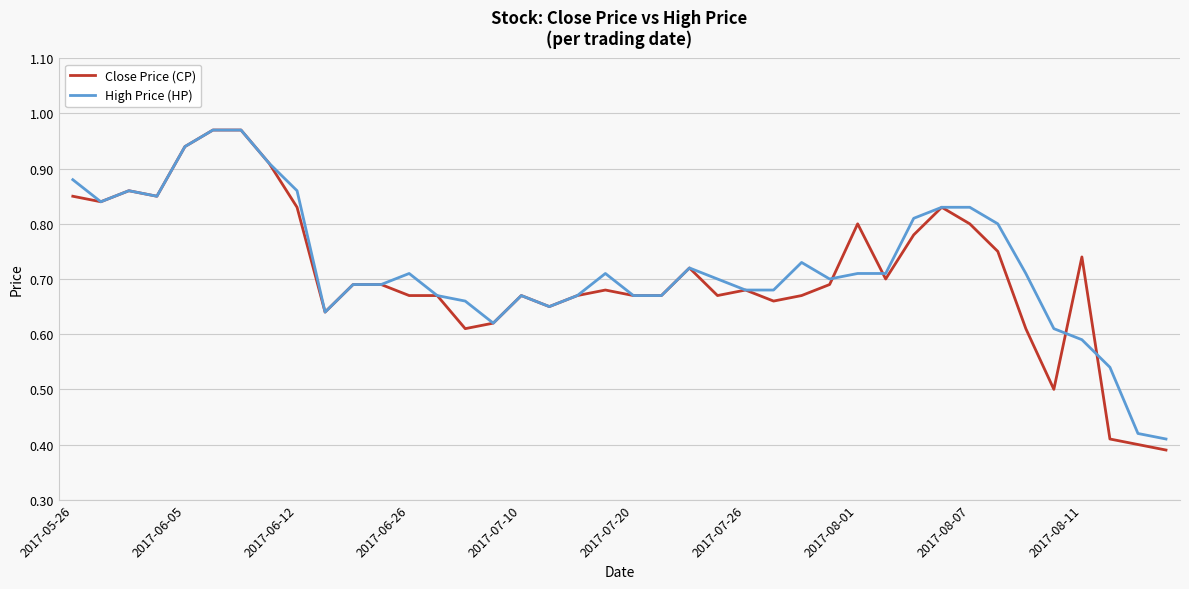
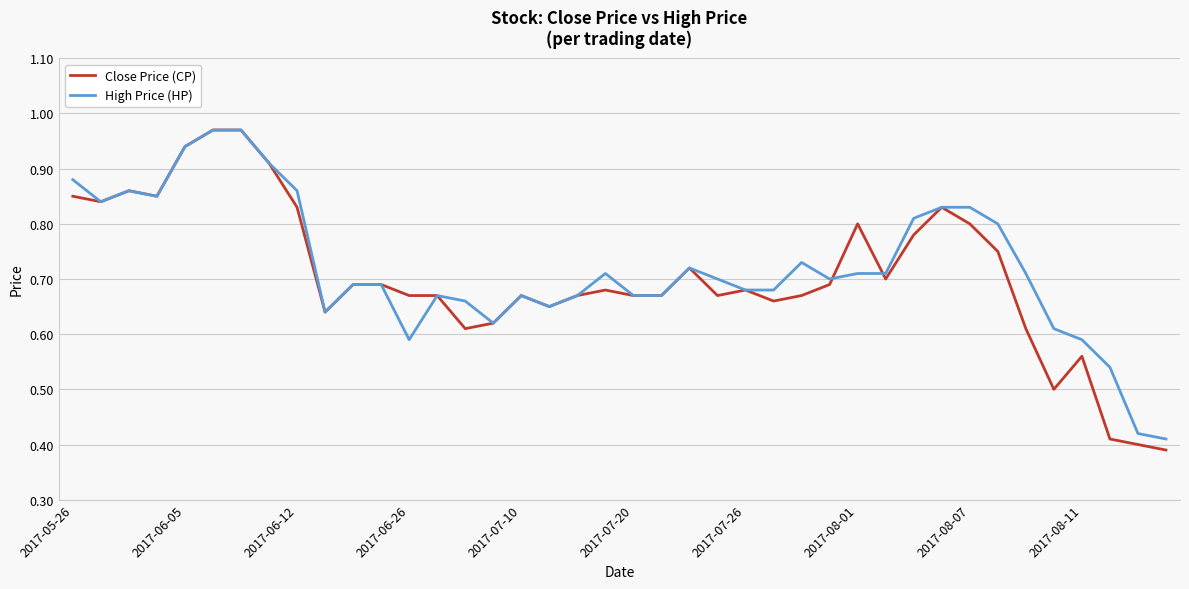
High Price (HP), 2017-06-26: 0.71 -> 0.59
Close Price (CP), 2017-08-11: 0.74 -> 0.56
